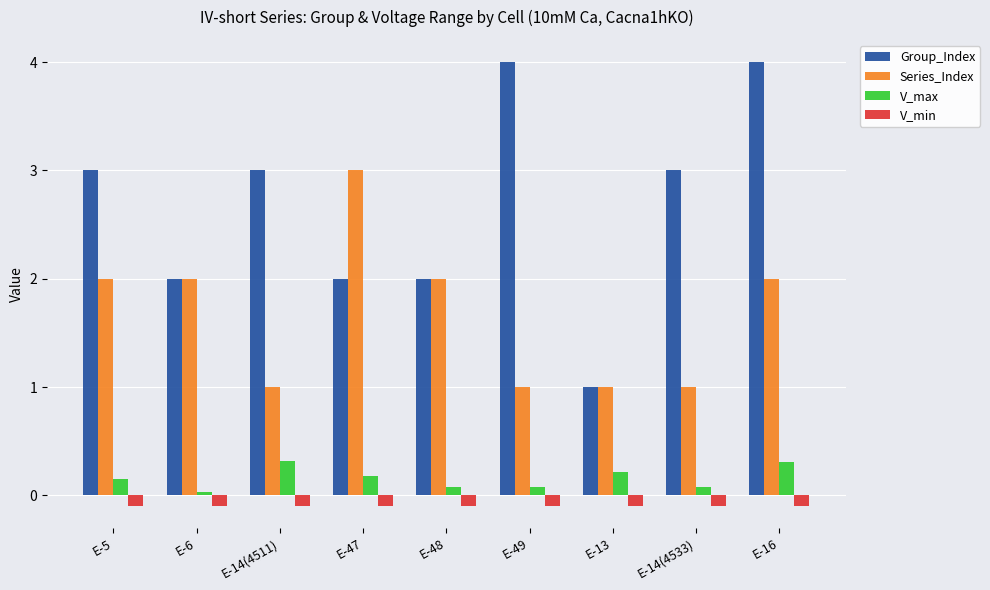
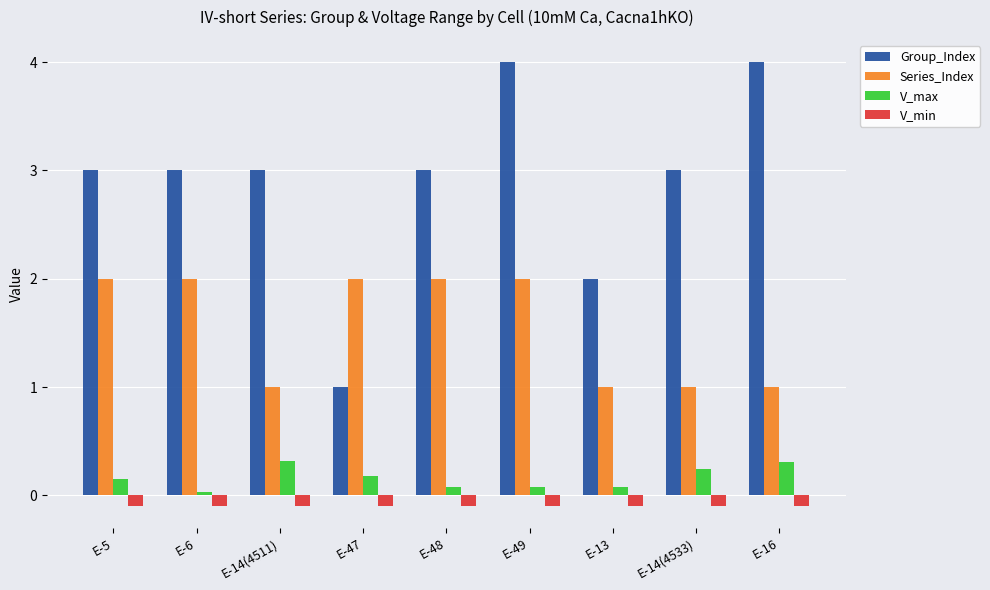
Group_Index, E-6: 2 -> 3
Group_Index, E-47: 2 -> 1
Series_Index, E-47: 3 -> 2
Group_Index, E-48: 2 -> 3
Series_Index, E-49: 1 -> 2
Group_Index, E-13: 1 -> 2
V_max, E-13: 0.22 -> 0.08
V_max, E-14(4533): 0.08 -> 0.24
Series_Index, E-16: 2 -> 1
